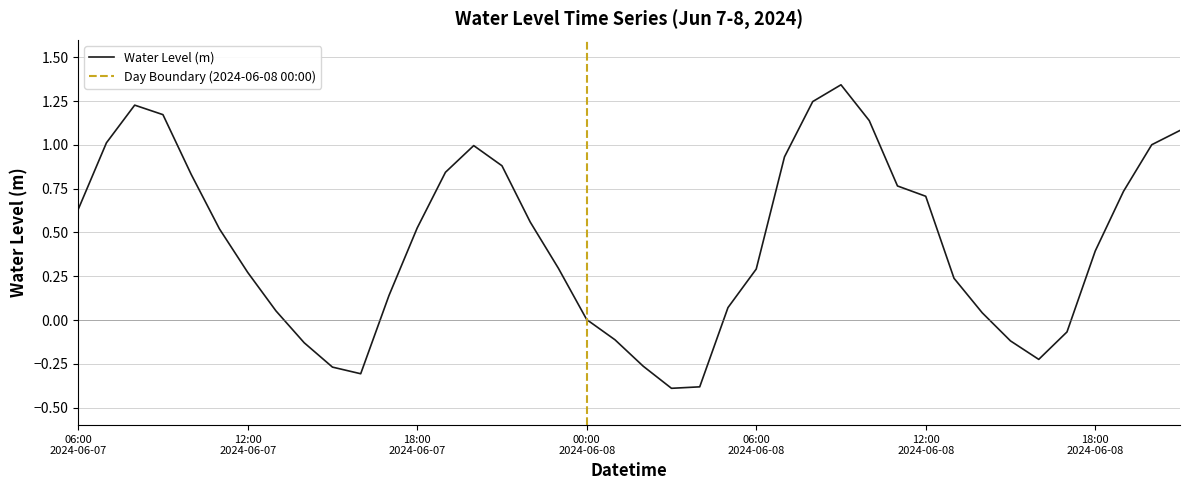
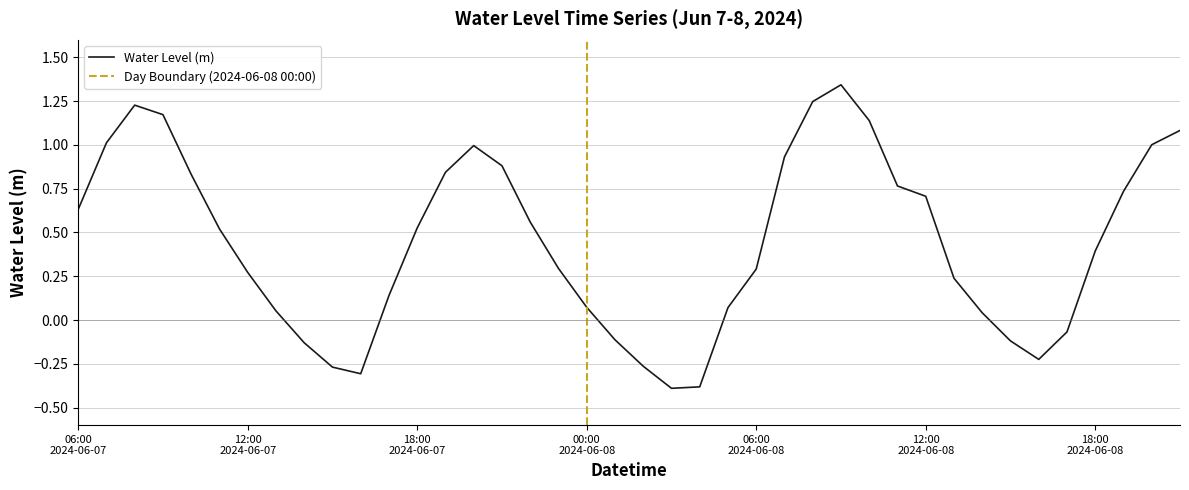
00:00 2024-06-08: 0.00 -> 0.07
